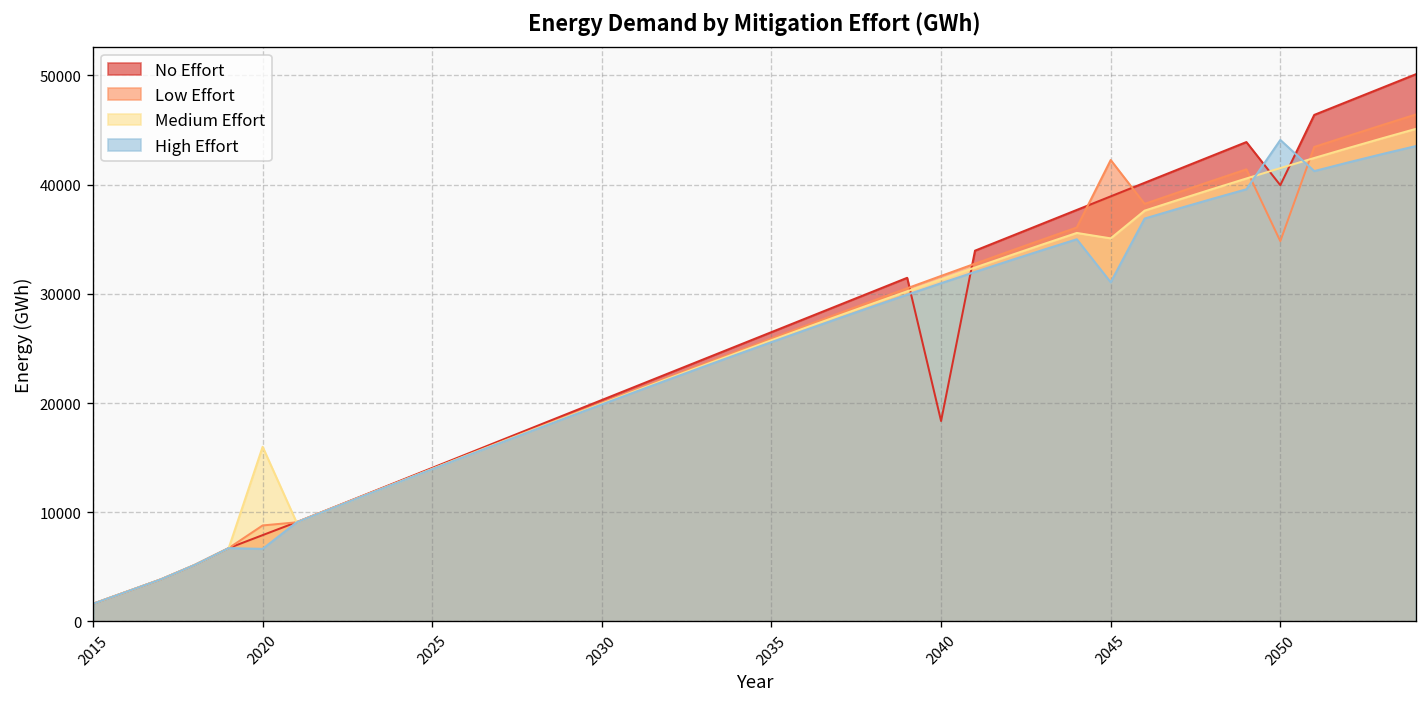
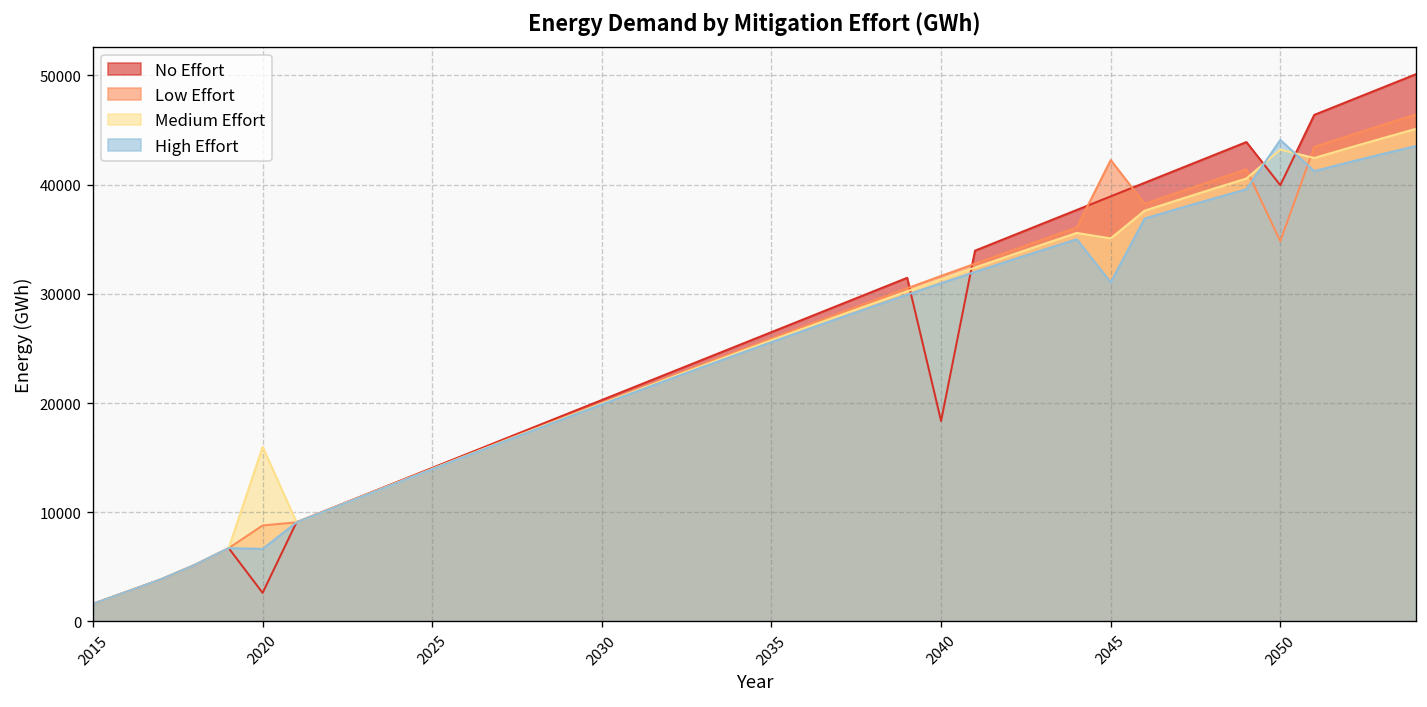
No Effort, 2020: 8000 -> 3000
Medium Effort, 2050: 42000 -> 43000
